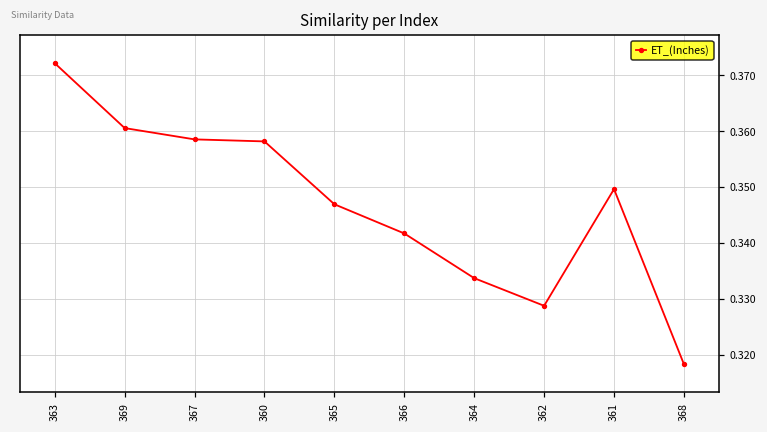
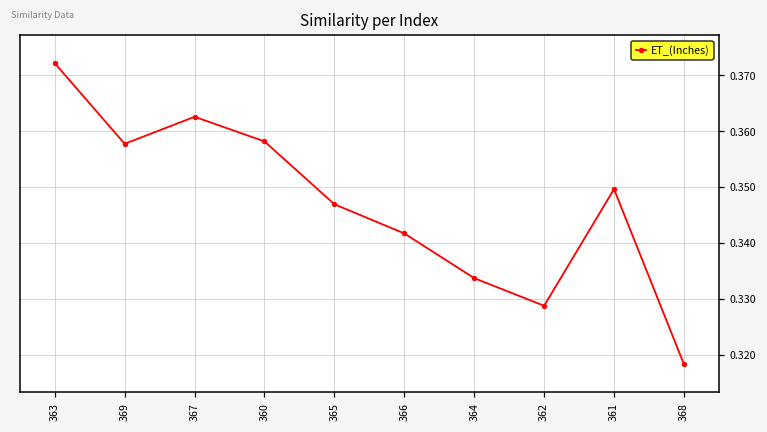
369: 0.361 -> 0.358
367: 0.359 -> 0.363
